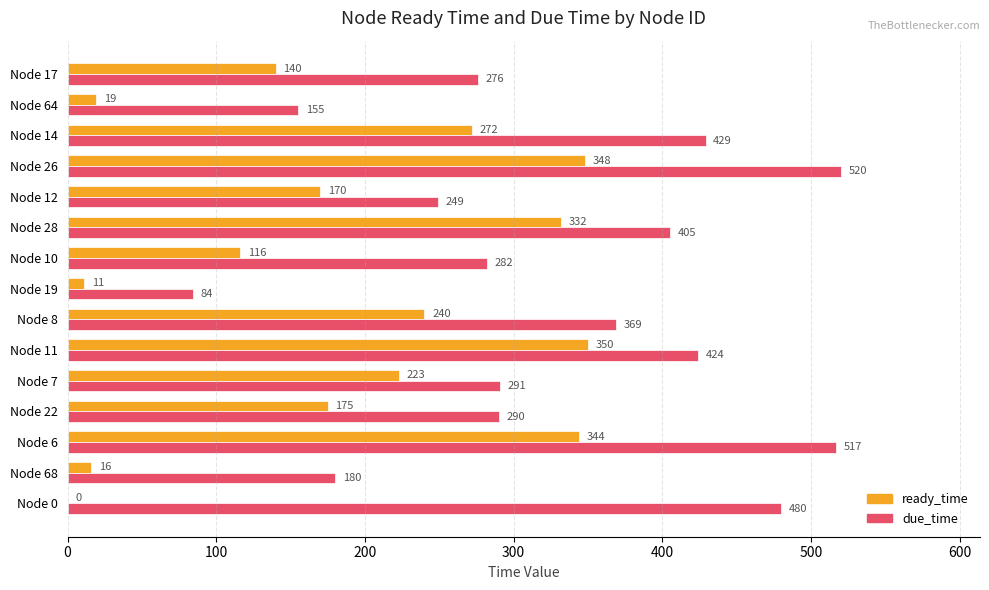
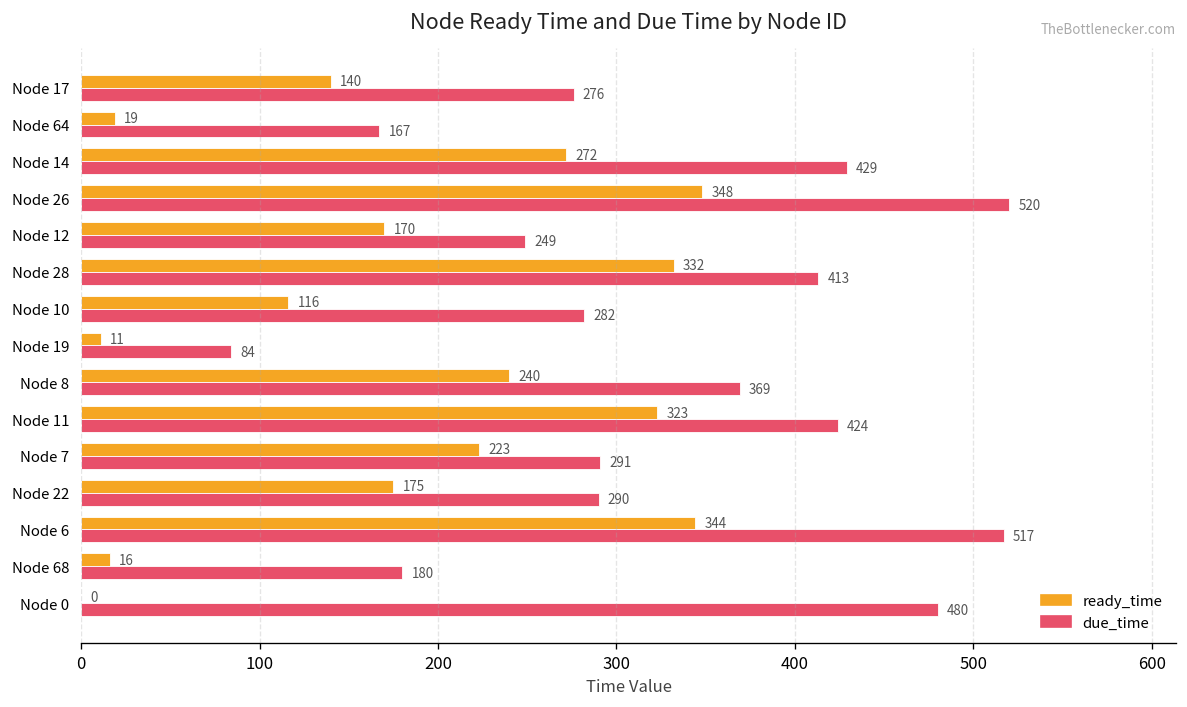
due_time, Node 64: 155 -> 167
due_time, Node 28: 405 -> 413
ready_time, Node 11: 350 -> 323
